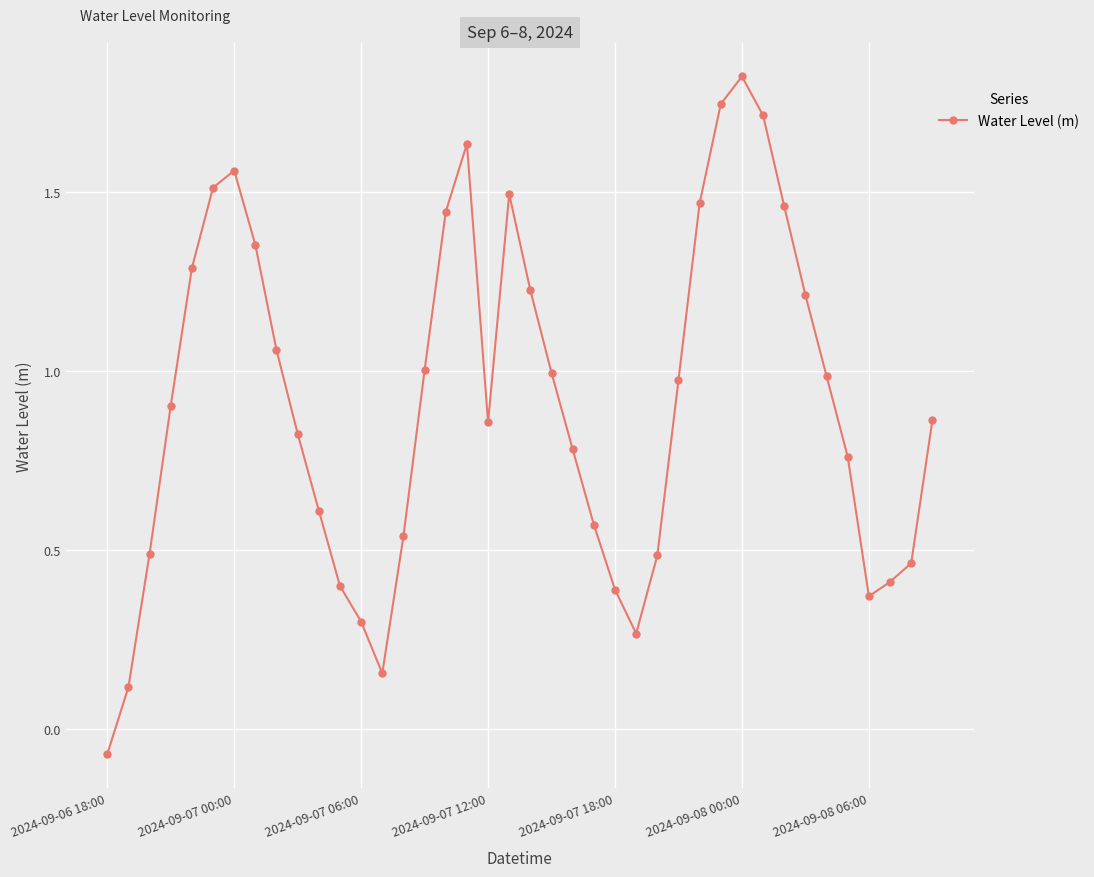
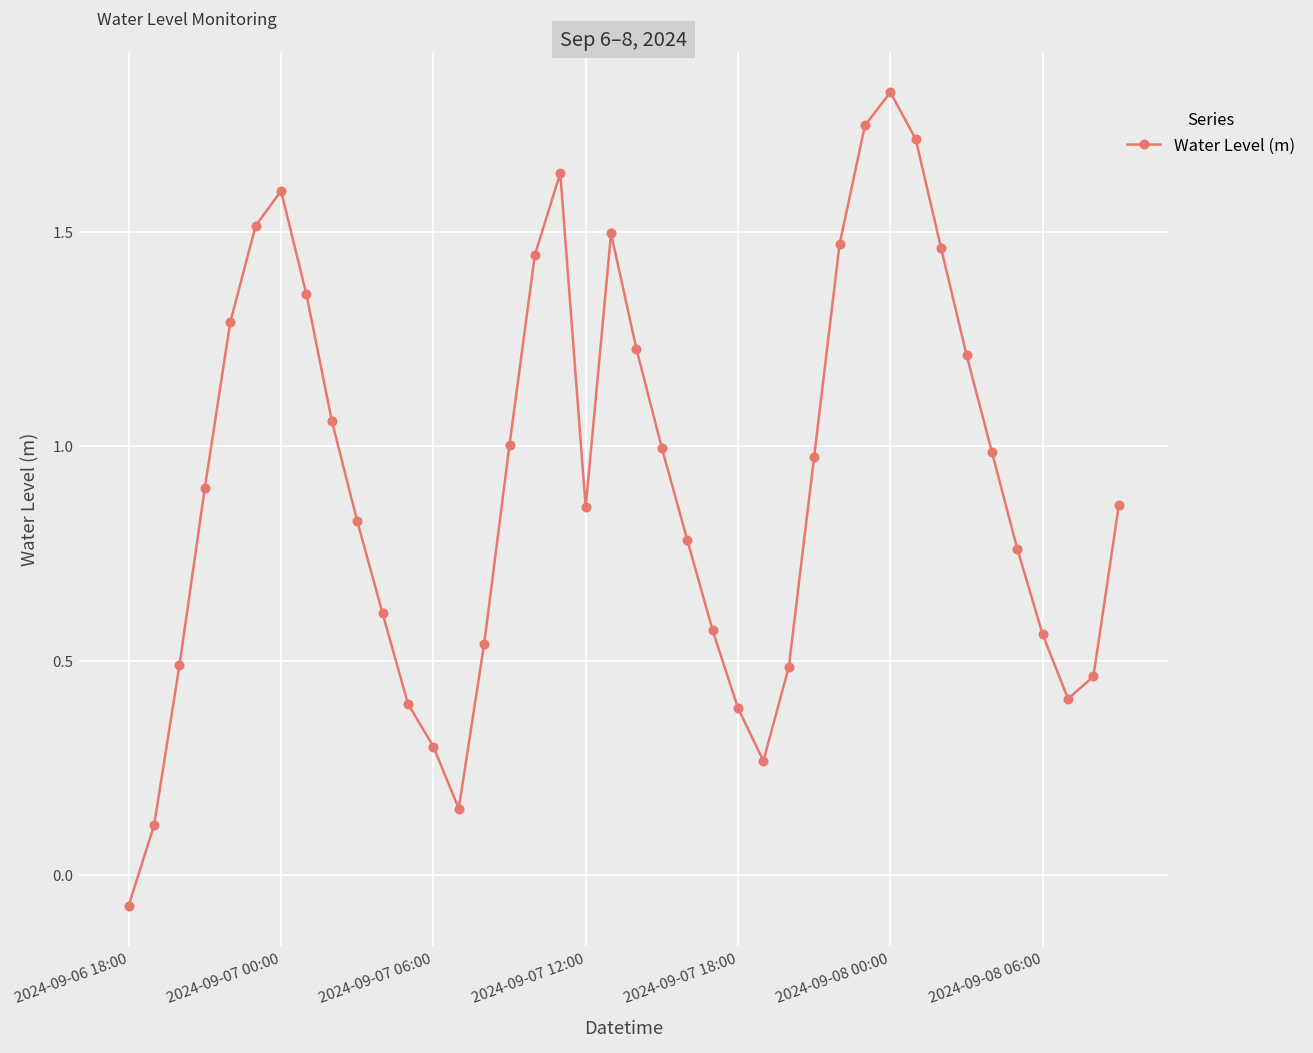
2024-09-07 00:00: 1.56 -> 1.59
2024-09-08 06:00: 0.37 -> 0.56
